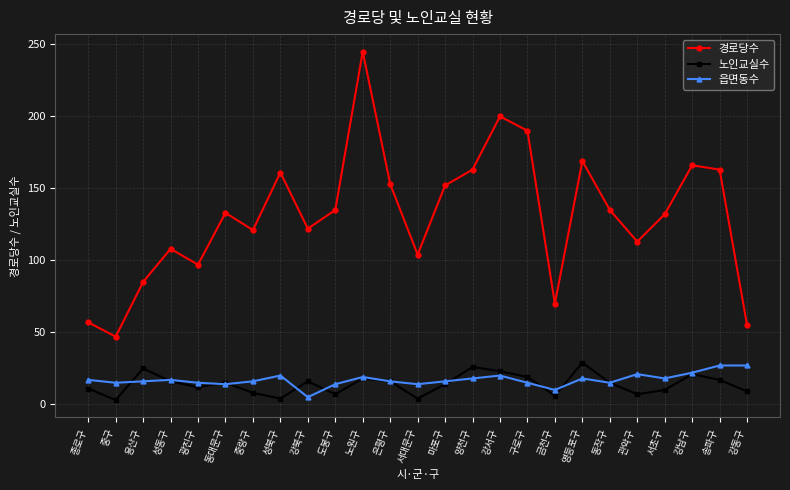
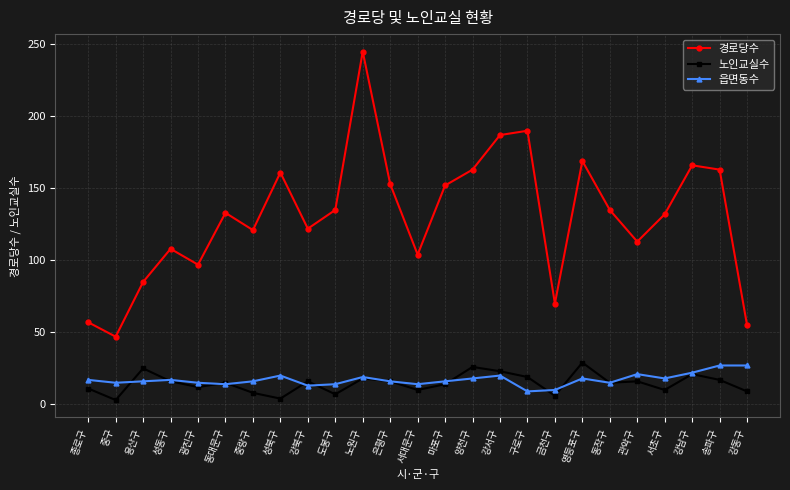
읍면동수, 강북구: 5 -> 13
노인교실수, 서대문구: 4 -> 10
경로당수, 강서구: 200 -> 187
읍면동수, 구로구: 15 -> 9
노인교실수, 관악구: 7 -> 16
